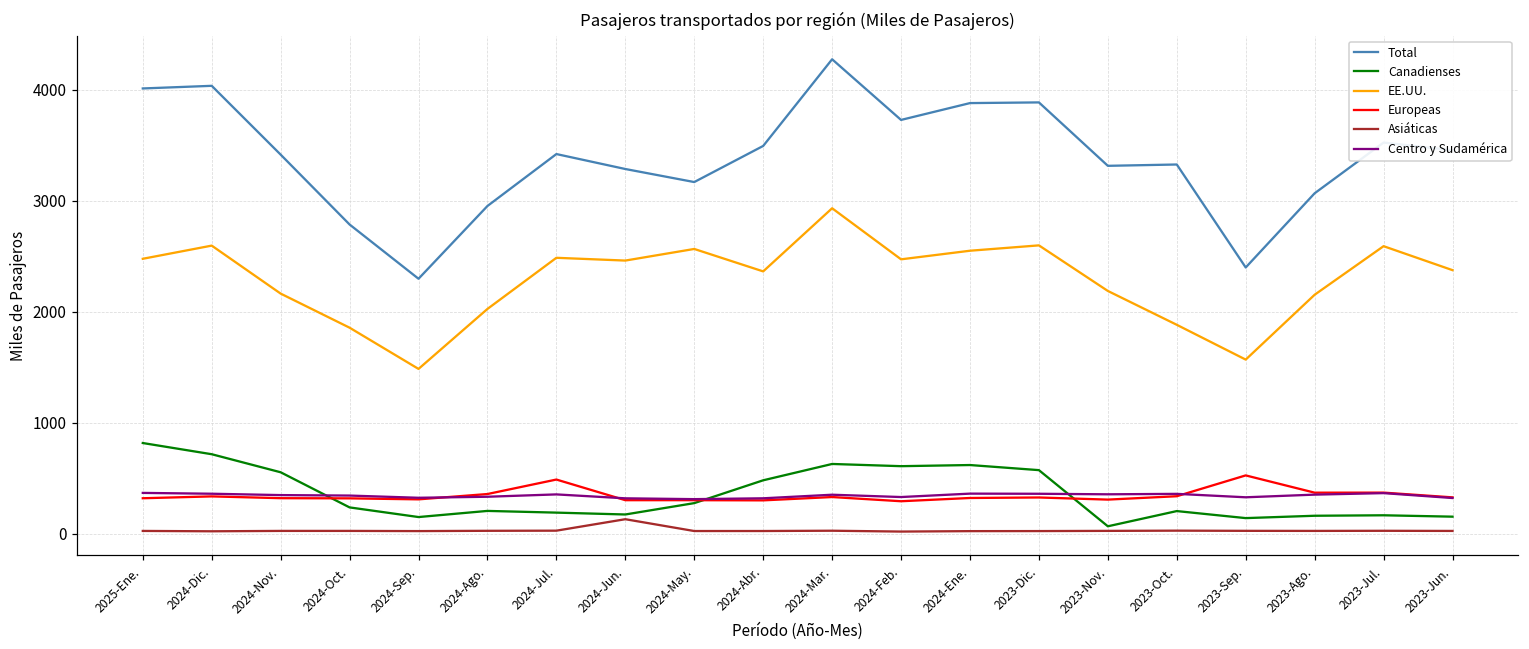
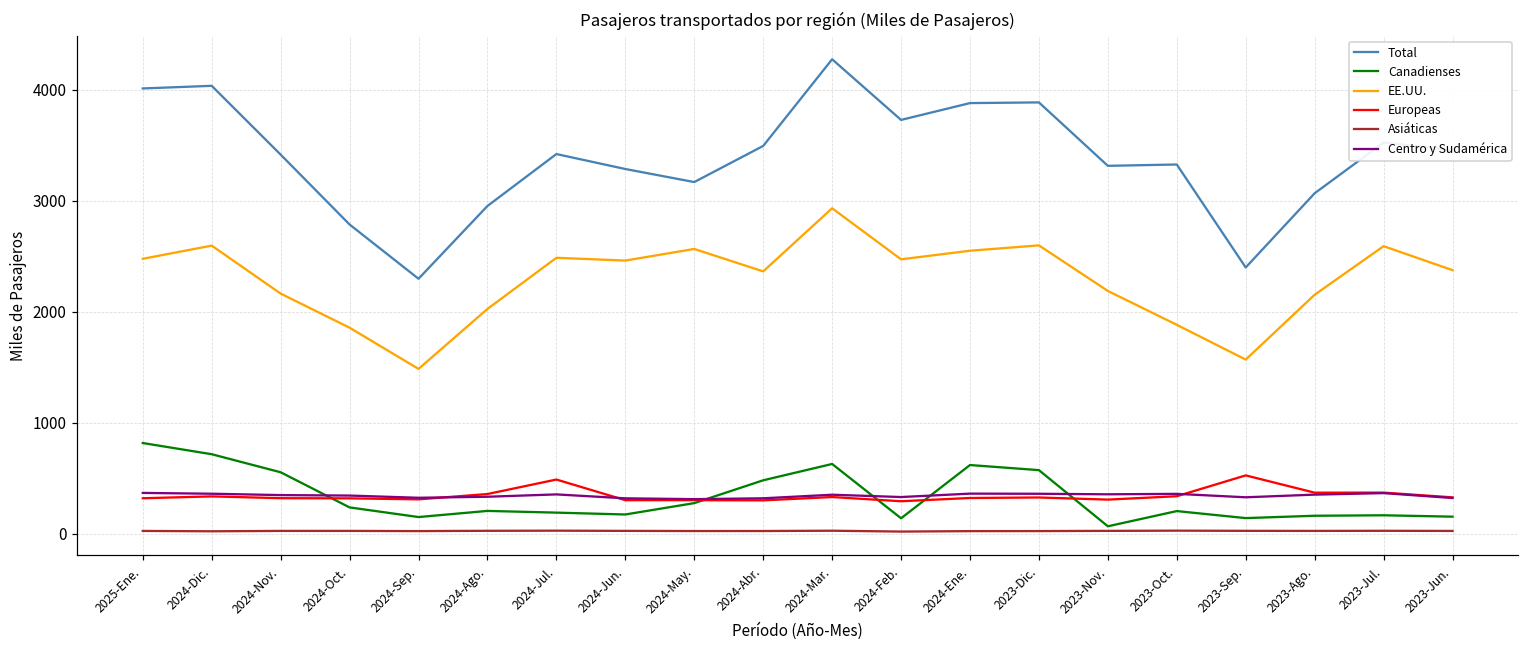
Asiáticas, 2024-Jun.: 130 -> 30
Canadienses, 2024-Feb.: 610 -> 140
